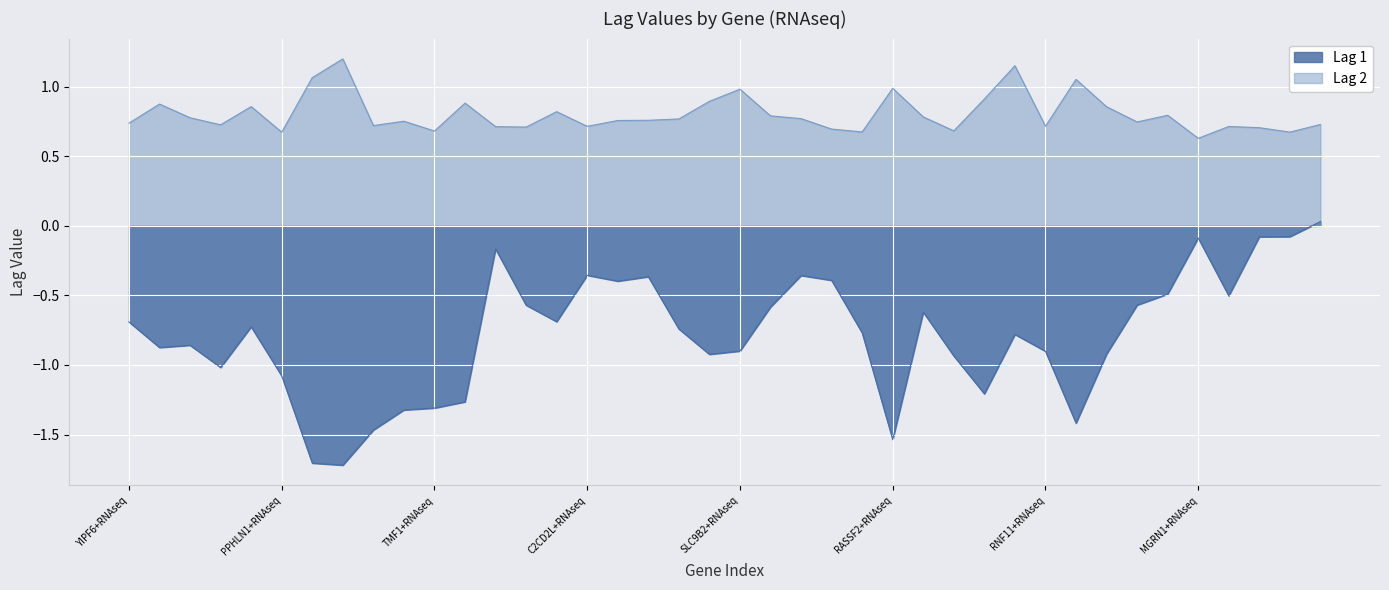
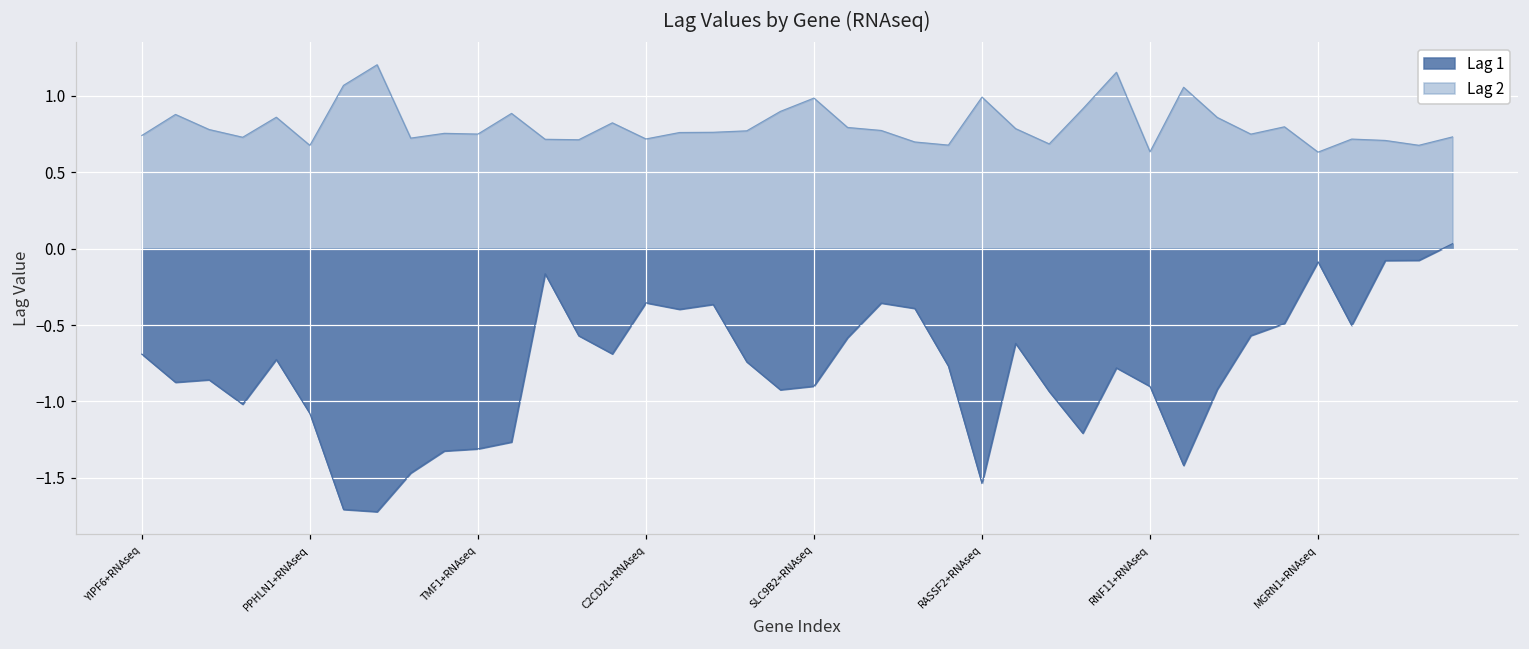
Lag 2, TMF1+RNAseq: 0.68 -> 0.75
Lag 2, RNF11+RNAseq: 0.72 -> 0.63
